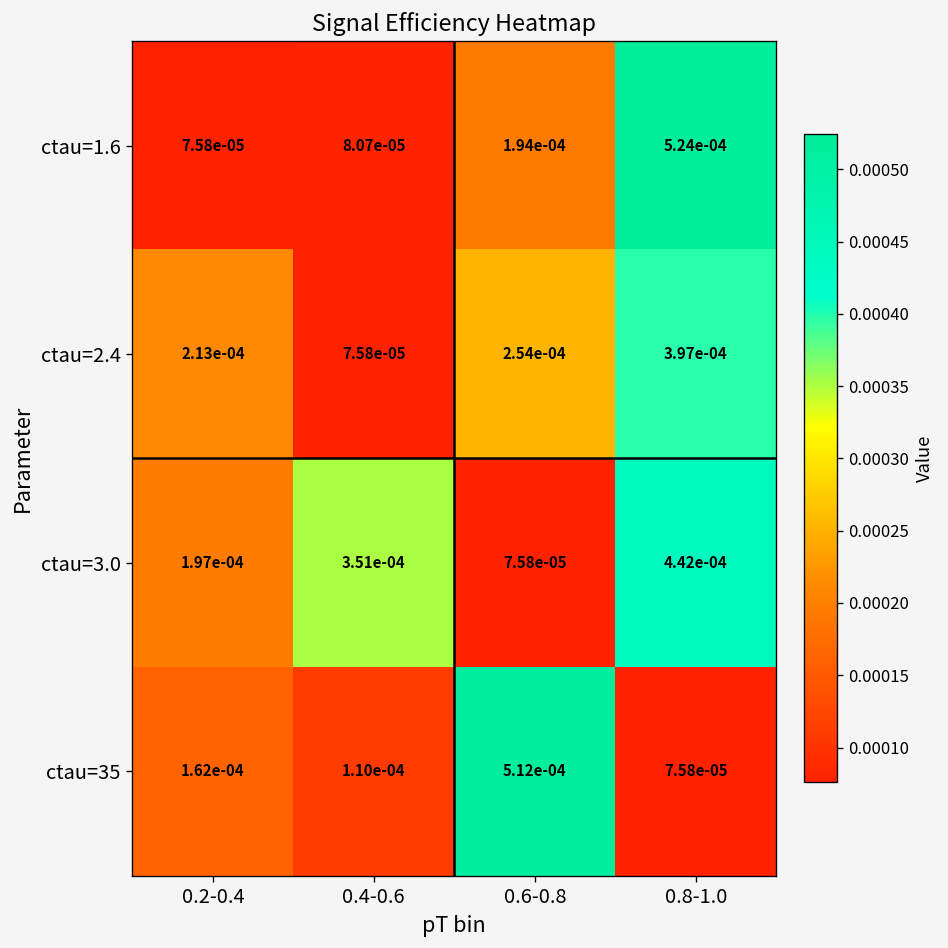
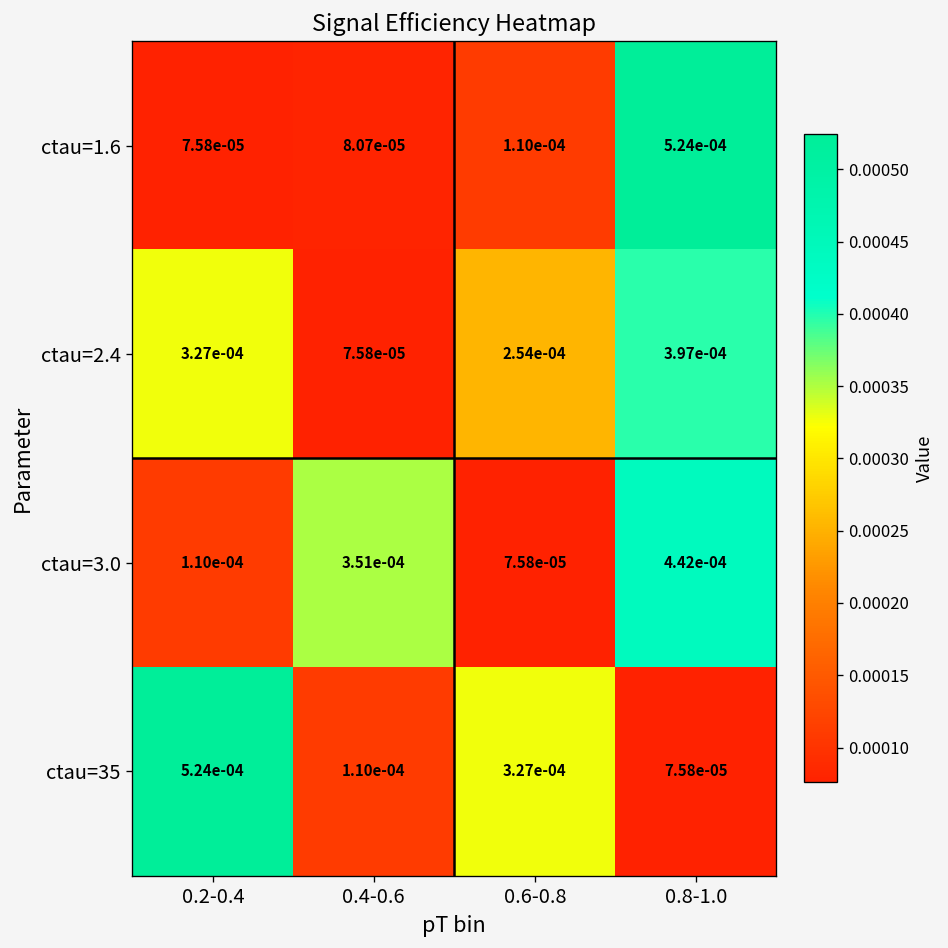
ctau=1.6, 0.6-0.8: 1.94e-04 -> 1.10e-04
ctau=2.4, 0.2-0.4: 2.13e-04 -> 3.27e-04
ctau=3.0, 0.2-0.4: 1.97e-04 -> 1.10e-04
ctau=35, 0.2-0.4: 1.62e-04 -> 5.24e-04
ctau=35, 0.6-0.8: 5.12e-04 -> 3.27e-04
